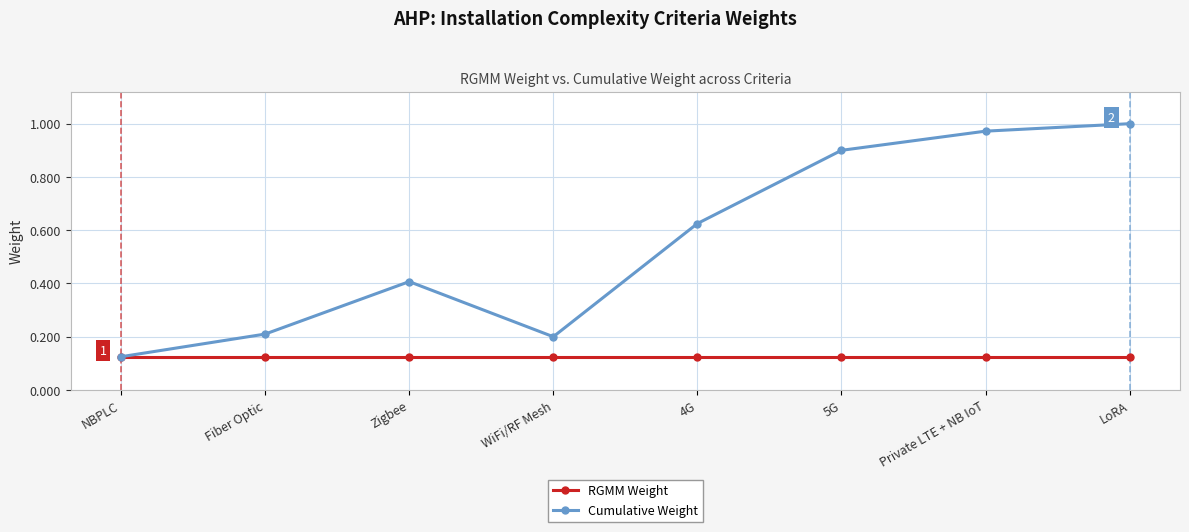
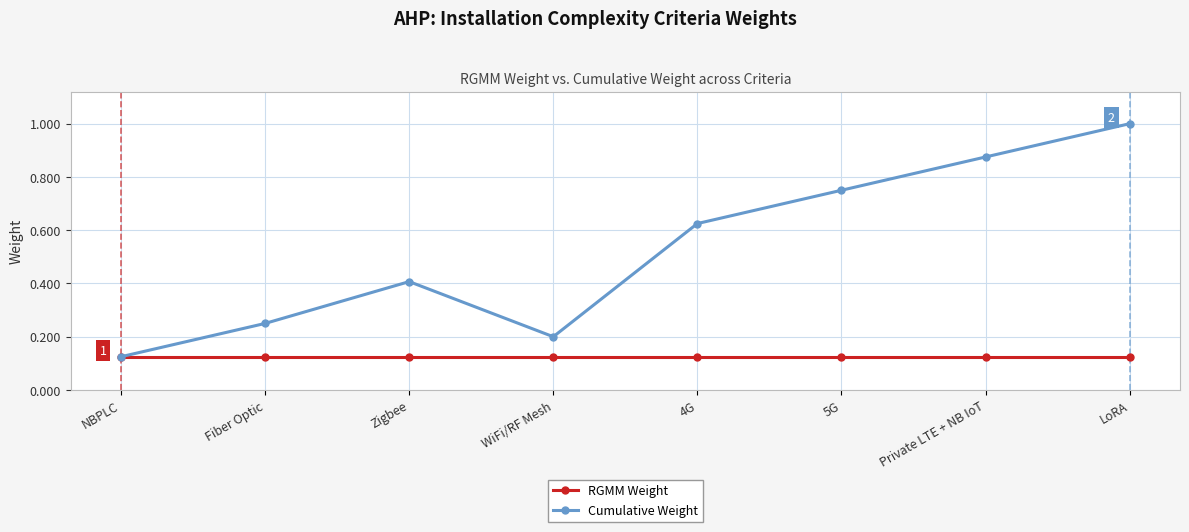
Cumulative Weight, Fiber Optic: 0.21 -> 0.25
Cumulative Weight, 5G: 0.90 -> 0.75
Cumulative Weight, Private LTE + NB IoT: 0.97 -> 0.88
